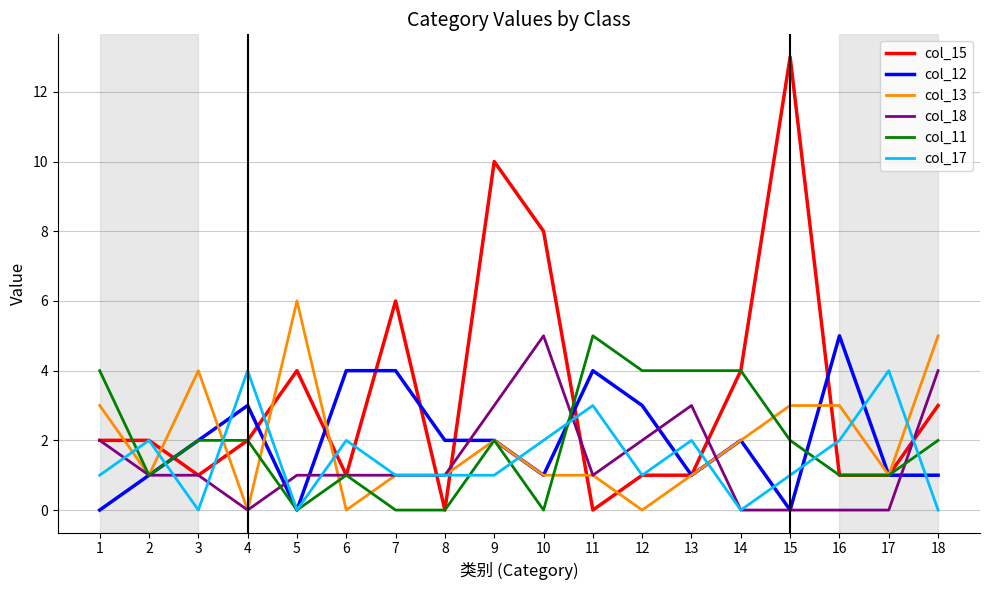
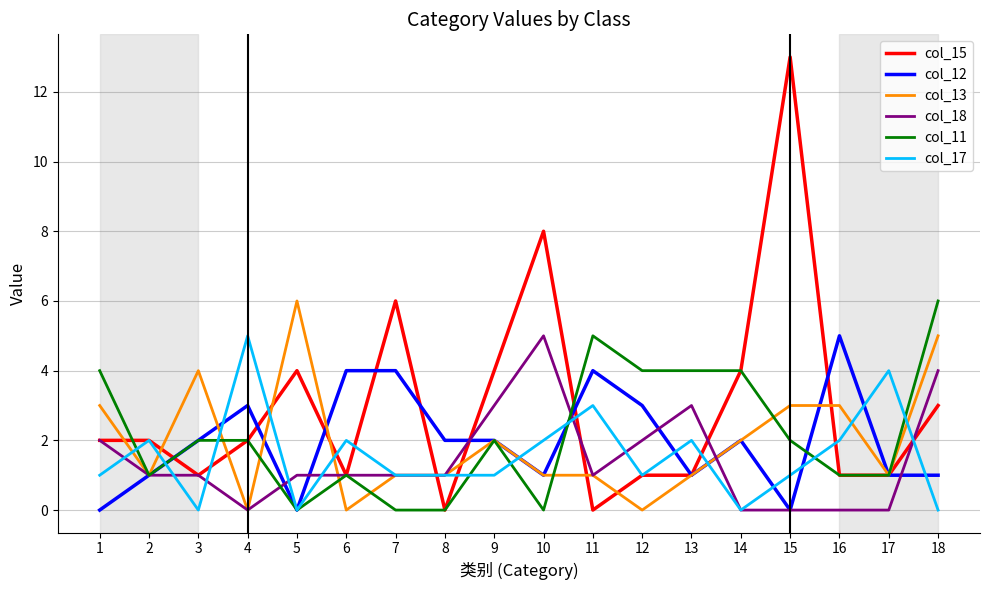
col_17, 4: 4 -> 5
col_15, 9: 10 -> 4
col_11, 18: 2 -> 6
